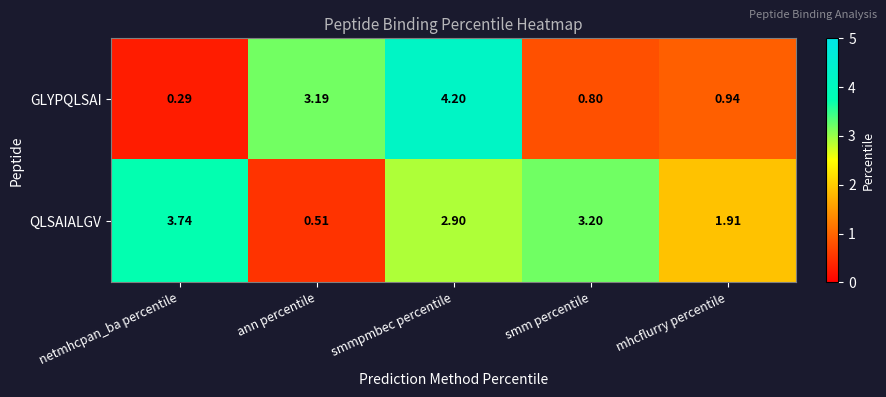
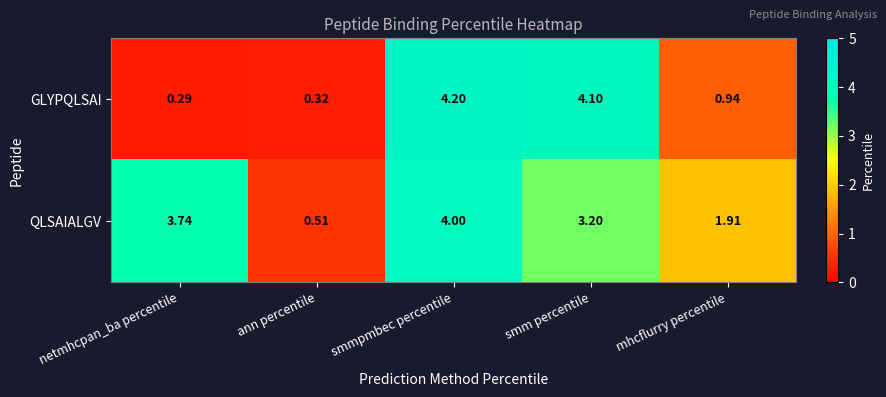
GLYPQLSAI, ann percentile: 3.19 -> 0.32
GLYPQLSAI, smm percentile: 0.80 -> 4.10
QLSAIALGV, smmpmbec percentile: 2.90 -> 4.00
